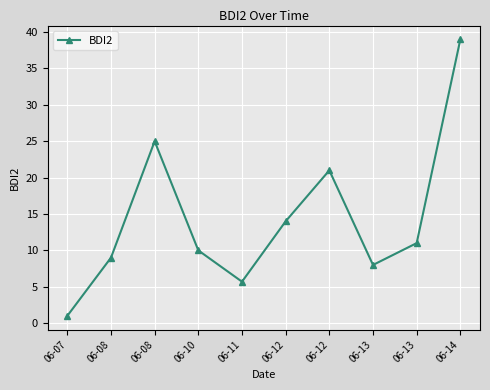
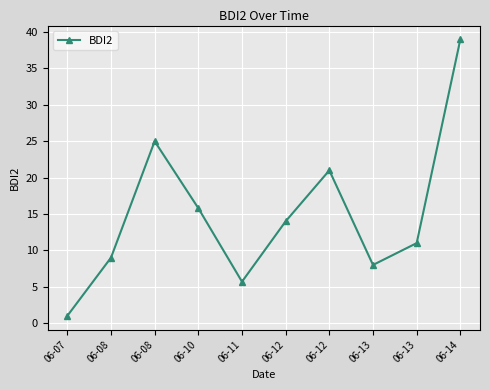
06-10: 10 -> 16
